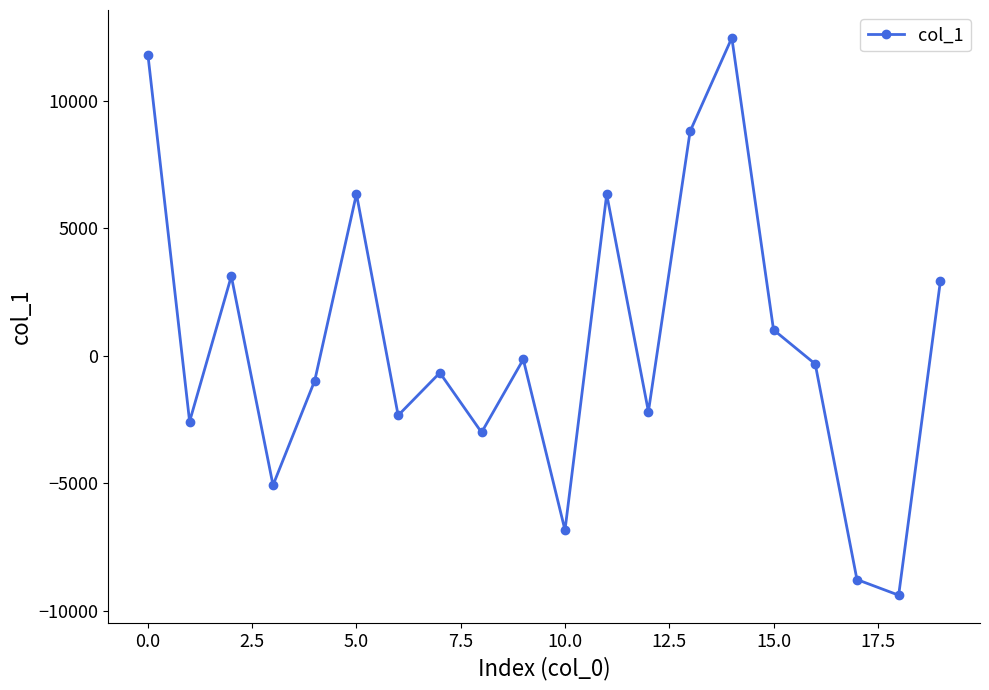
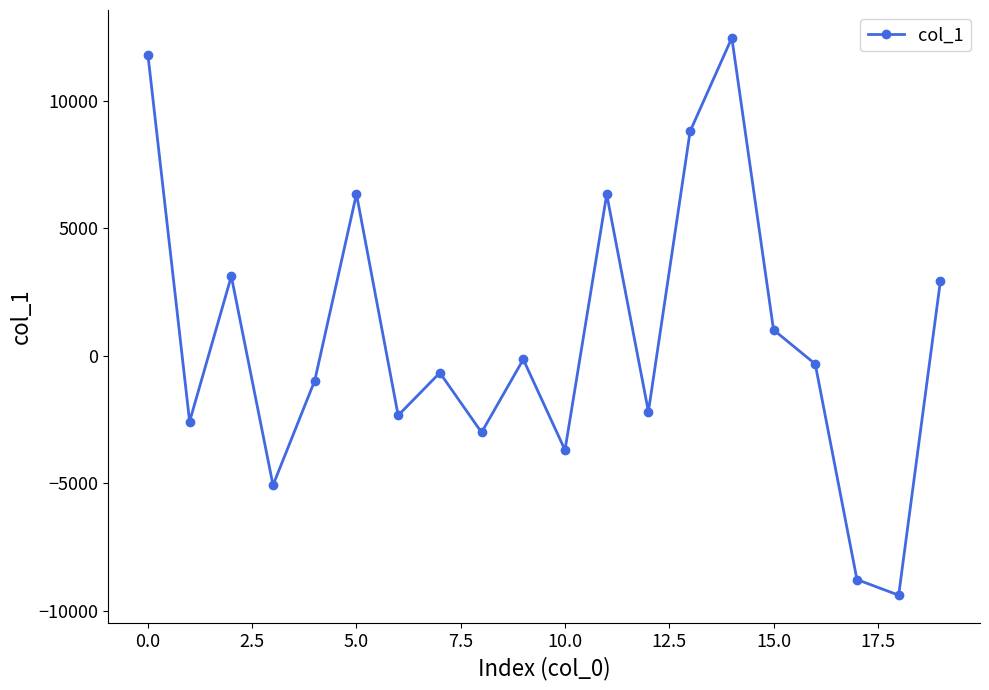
10.0: -6800 -> -3700
